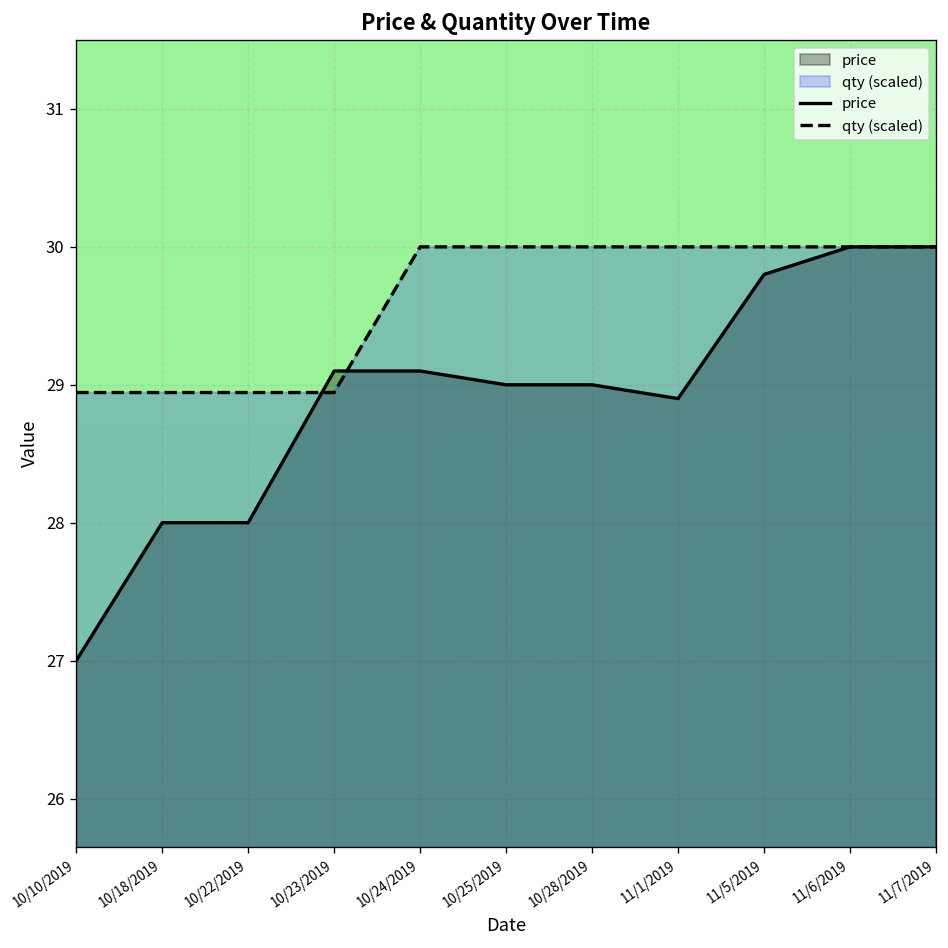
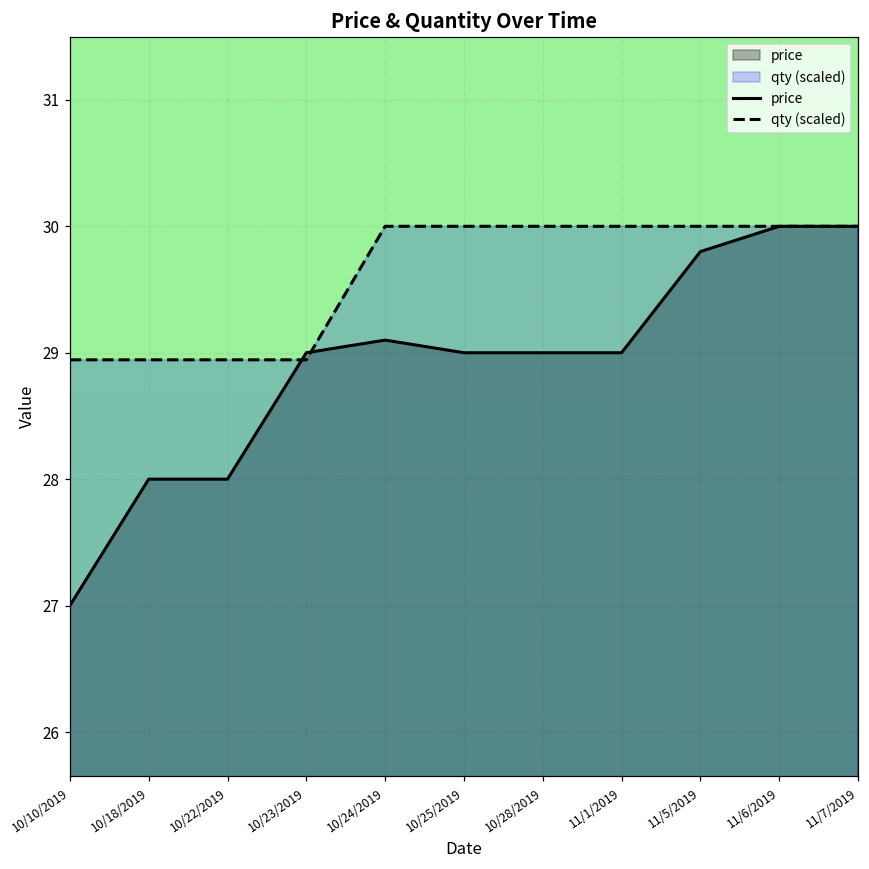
price, 10/23/2019: 29.1 -> 29.0
price, 11/1/2019: 28.9 -> 29.0
